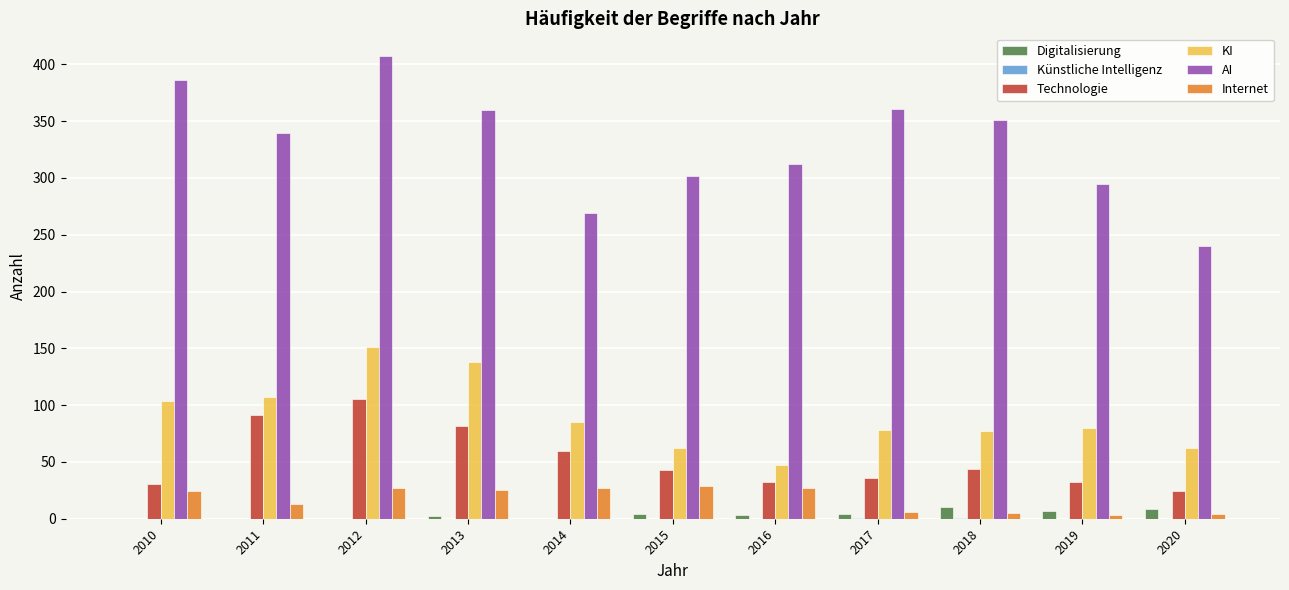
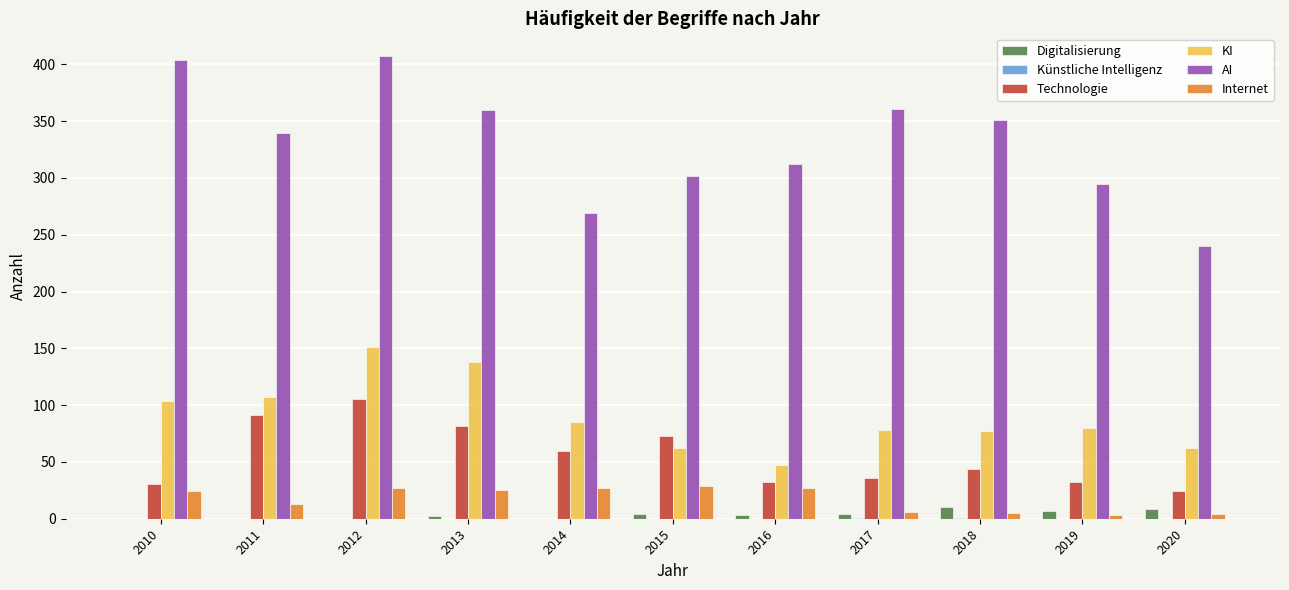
AI, 2010: 386 -> 404
Technologie, 2015: 43 -> 73
